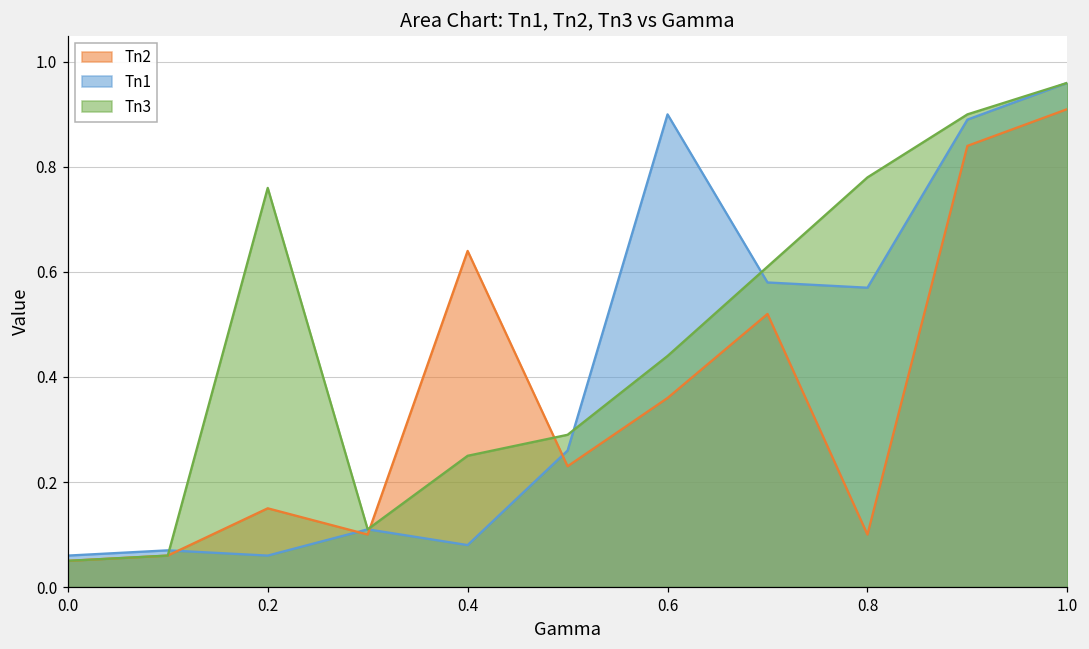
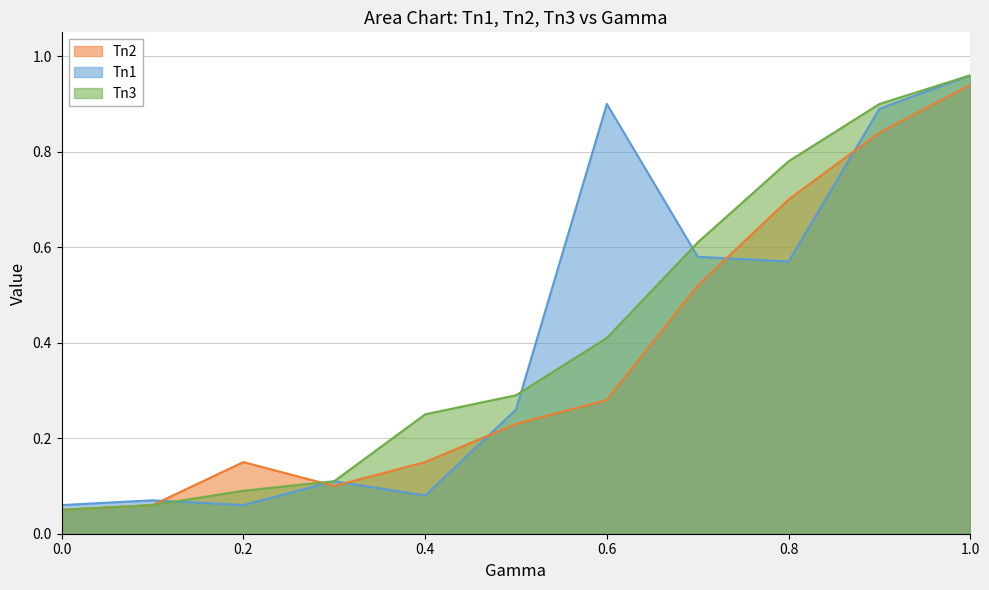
Tn3, 0.2: 0.76 -> 0.09
Tn2, 0.4: 0.64 -> 0.15
Tn2, 0.6: 0.36 -> 0.28
Tn3, 0.6: 0.44 -> 0.41
Tn2, 0.8: 0.1 -> 0.7
Tn2, 1.0: 0.91 -> 0.94
